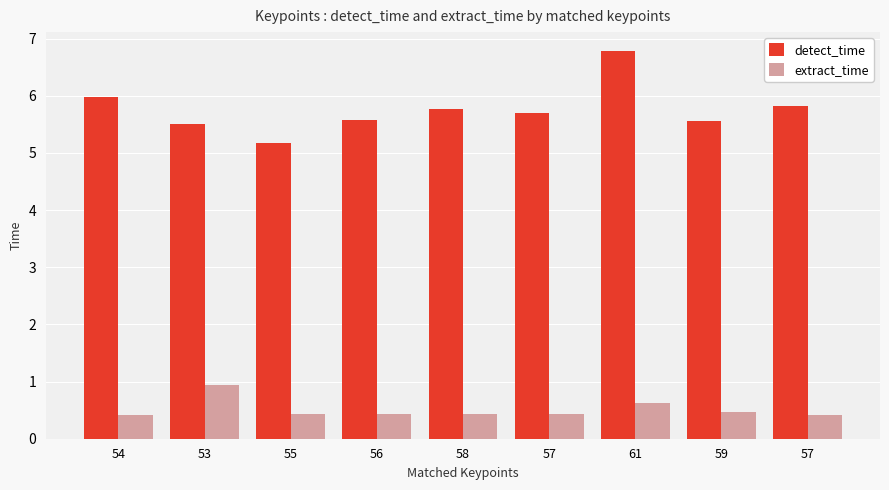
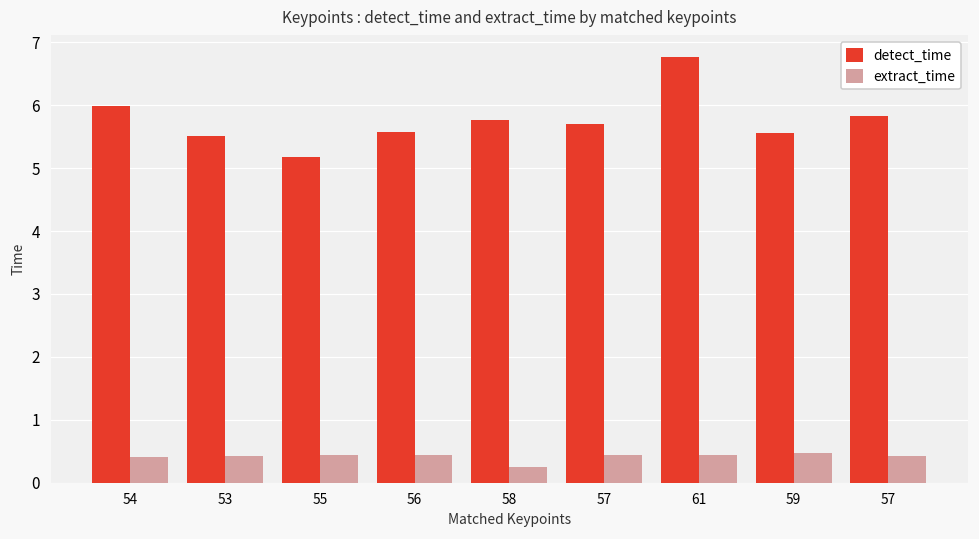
extract_time, 53: 0.9 -> 0.4
extract_time, 58: 0.4 -> 0.2
extract_time, 61: 0.6 -> 0.4
